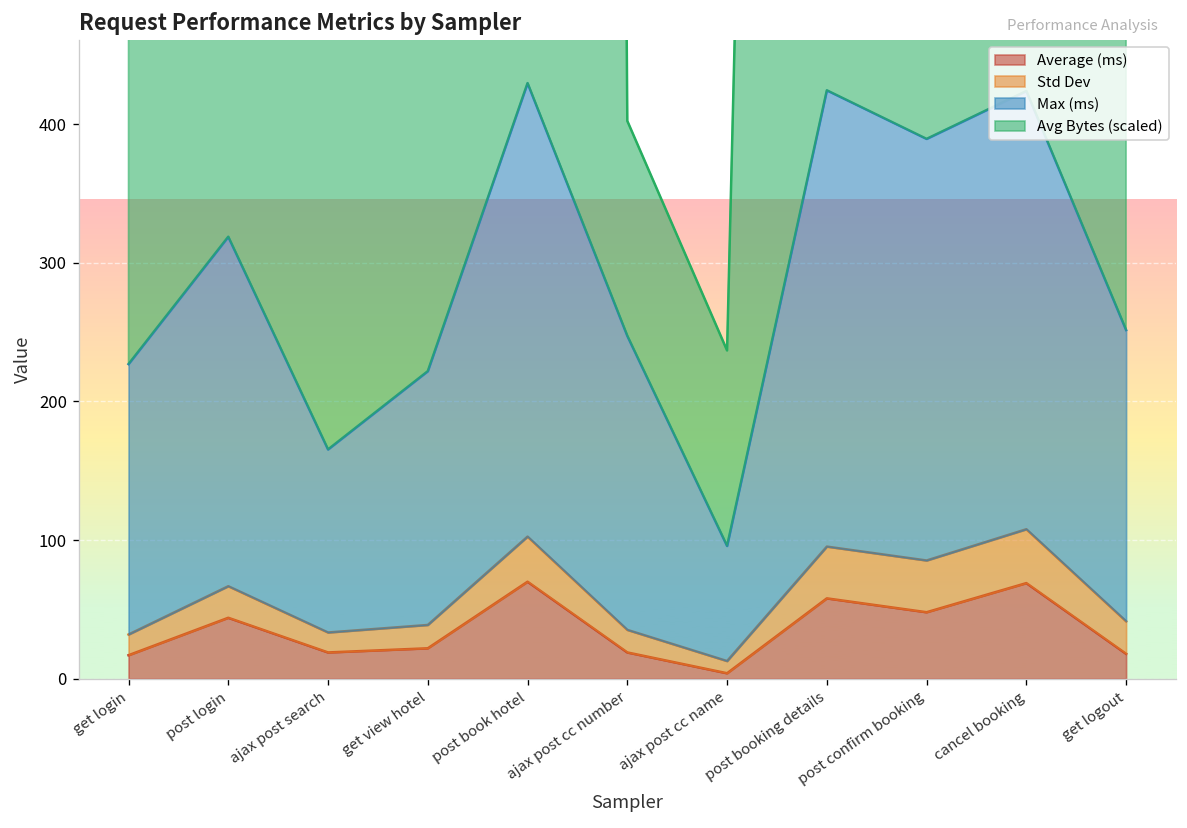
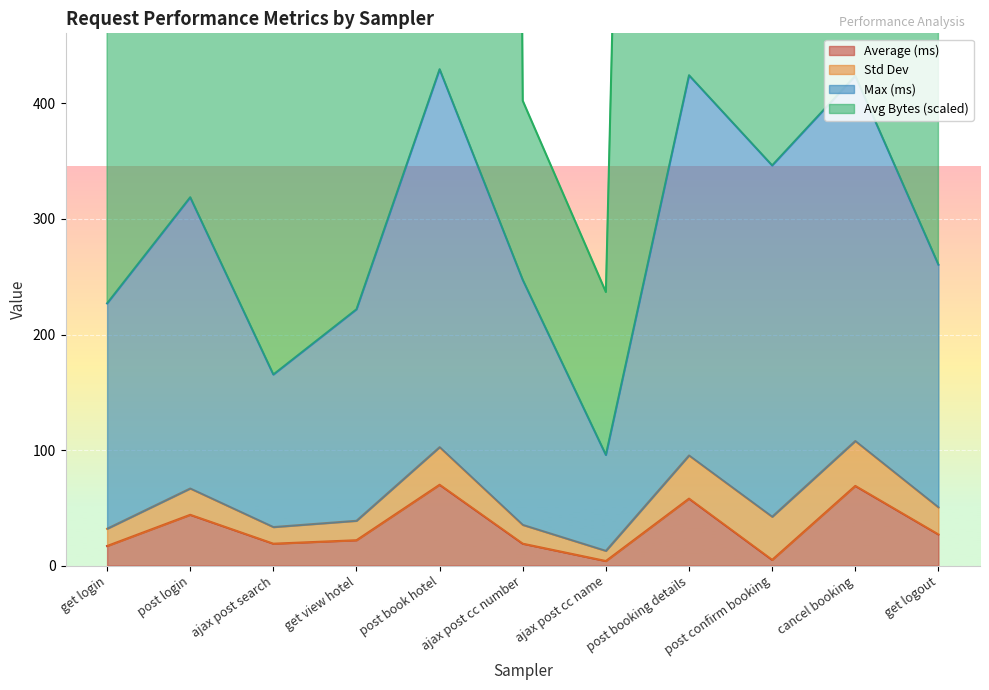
Average (ms), post confirm booking: 48 -> 5
Average (ms), get logout: 18 -> 27
